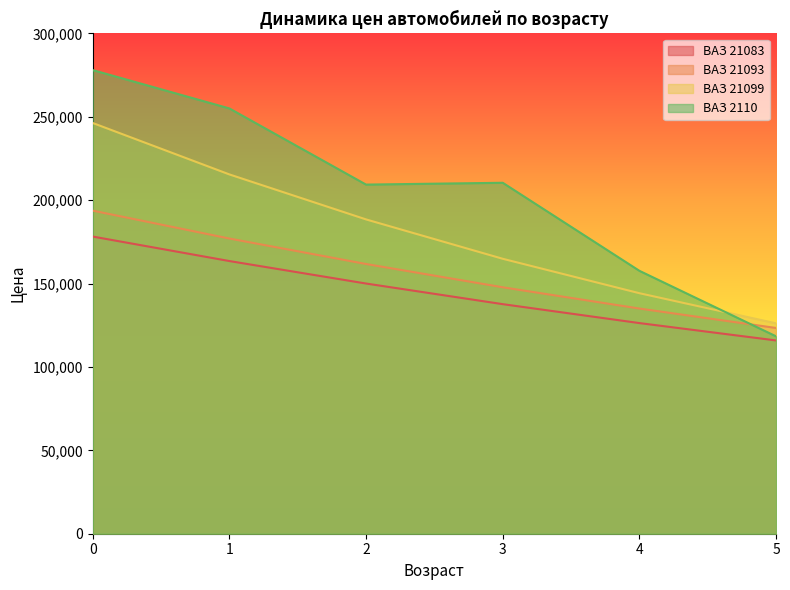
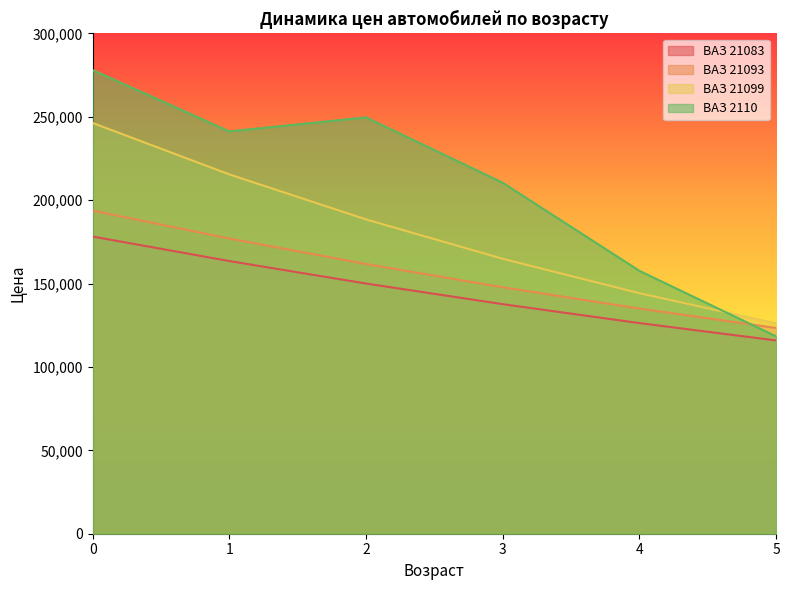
ВАЗ 2110, 1: 255,000 -> 241,000
ВАЗ 2110, 2: 209,000 -> 250,000
